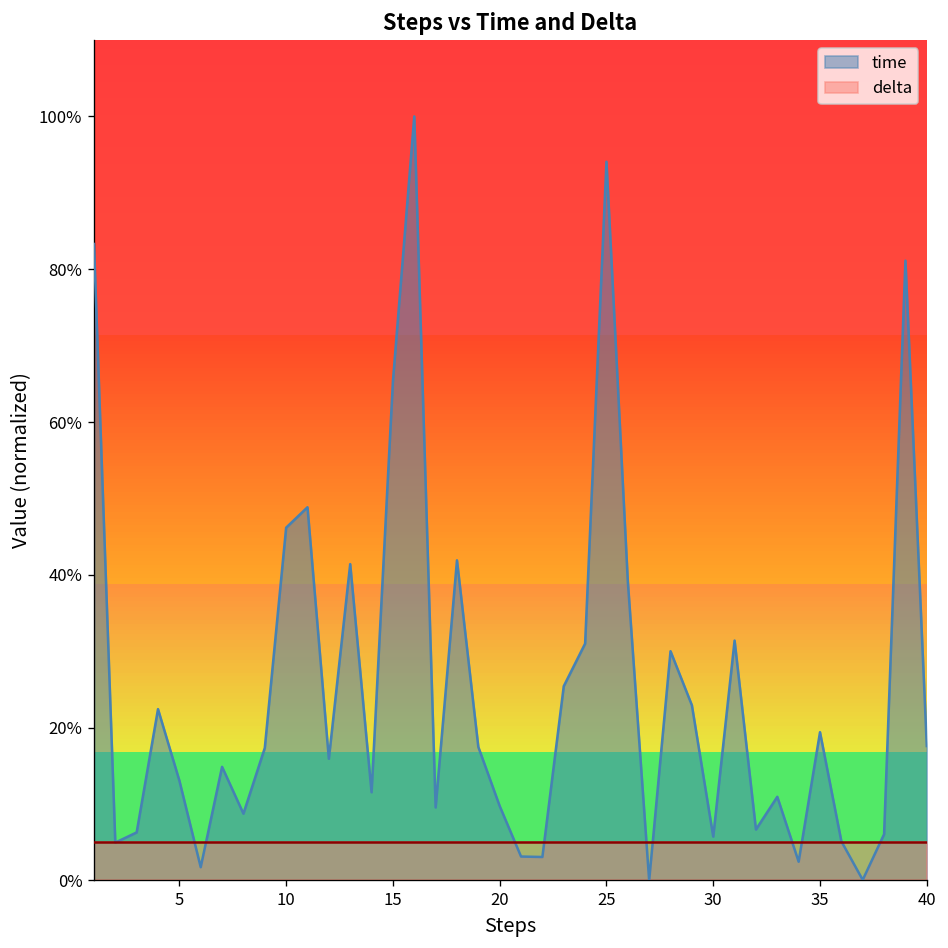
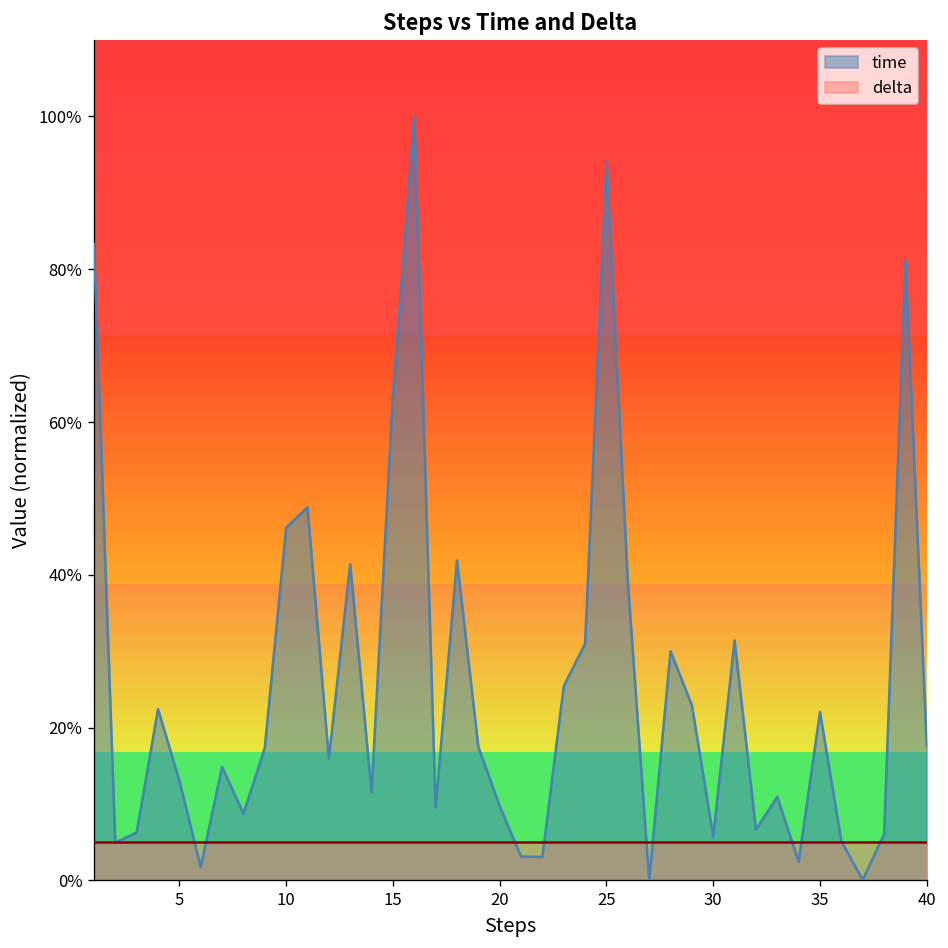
time, 15: 65% -> 64%
time, 35: 19% -> 22%
